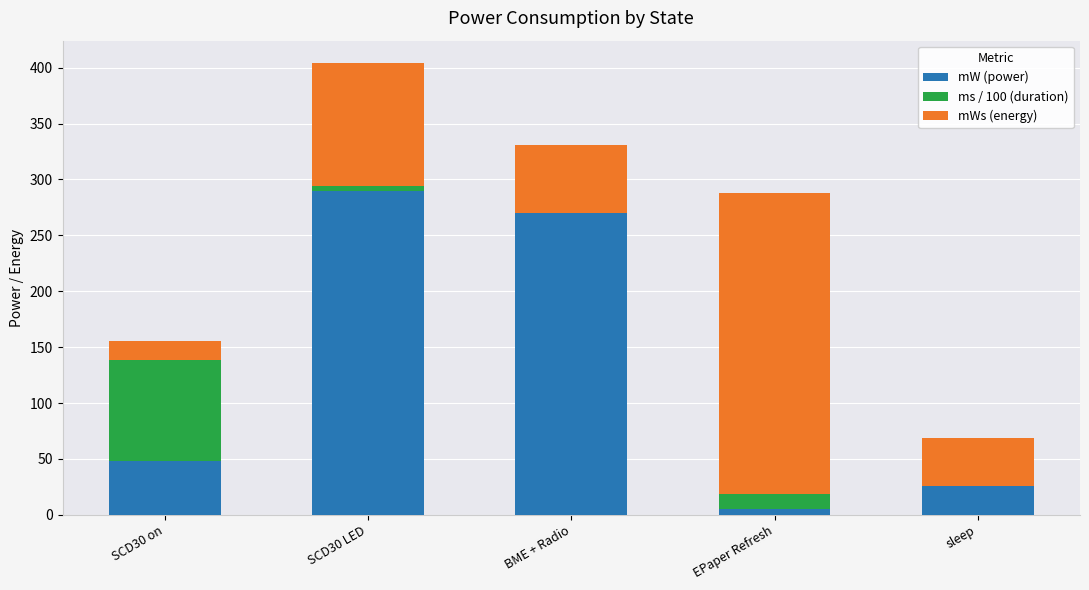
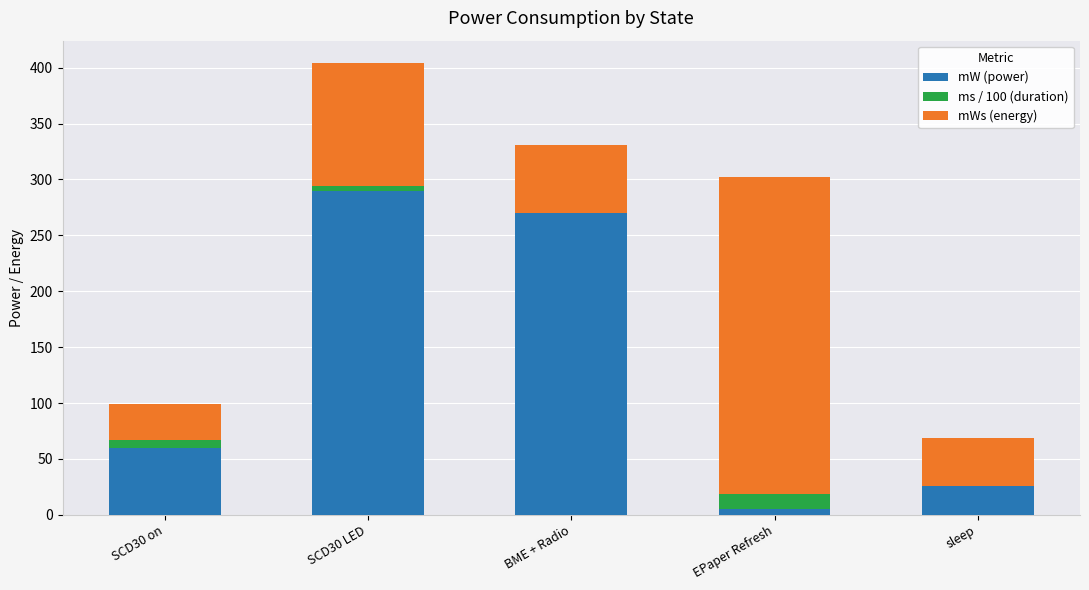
mW (power), SCD30 on: 48 -> 60
ms / 100 (duration), SCD30 on: 91 -> 7
mWs (energy), SCD30 on: 17 -> 33
mWs (energy), EPaper Refresh: 270 -> 283
